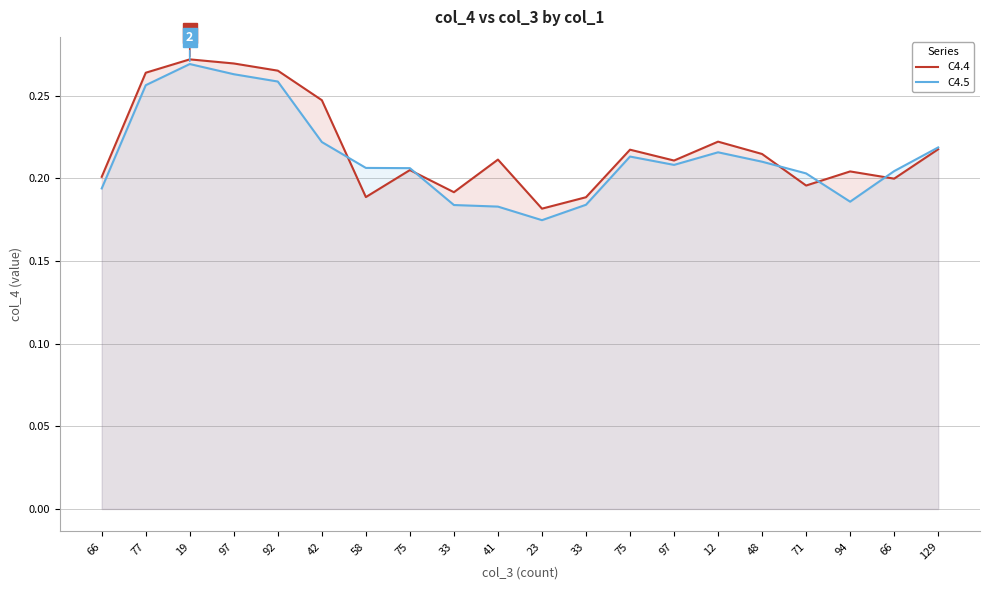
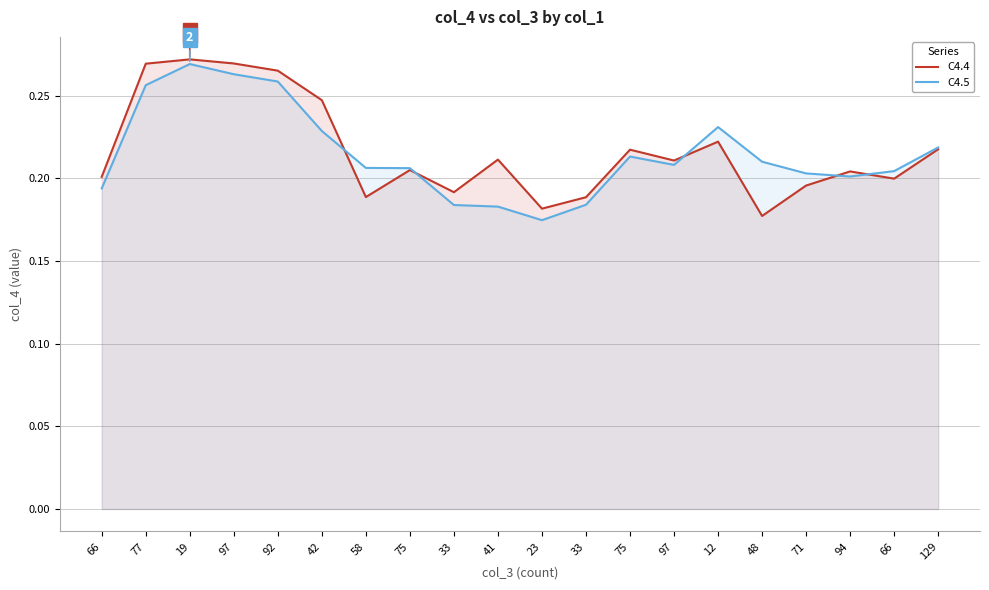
C4.4, 77: 0.264 -> 0.269
C4.5, 42: 0.222 -> 0.229
C4.5, 12: 0.216 -> 0.231
C4.4, 48: 0.215 -> 0.177
C4.5, 94: 0.186 -> 0.201
